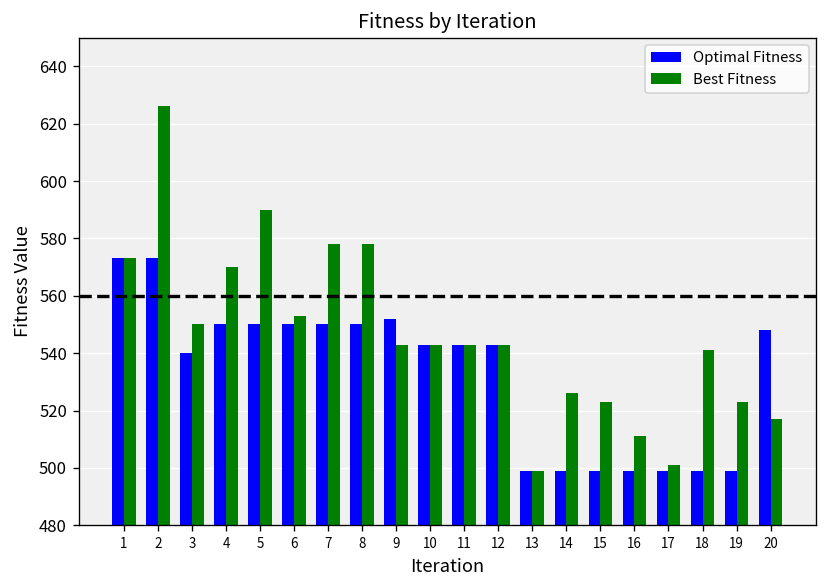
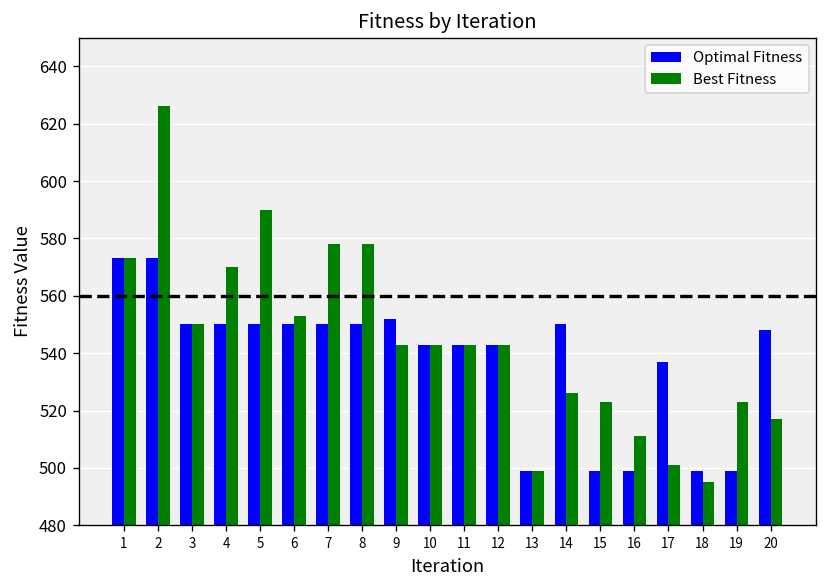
Optimal Fitness, 3: 540 -> 550
Optimal Fitness, 14: 499 -> 550
Optimal Fitness, 17: 499 -> 537
Best Fitness, 18: 541 -> 495
